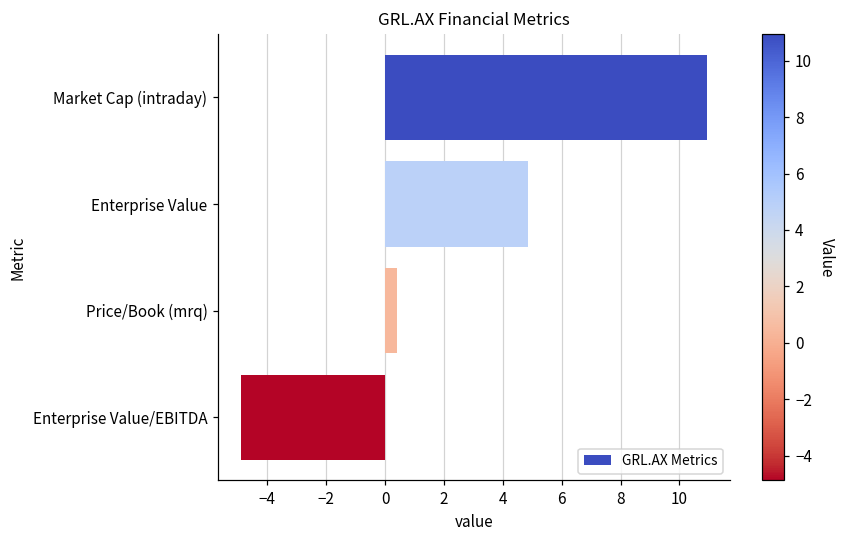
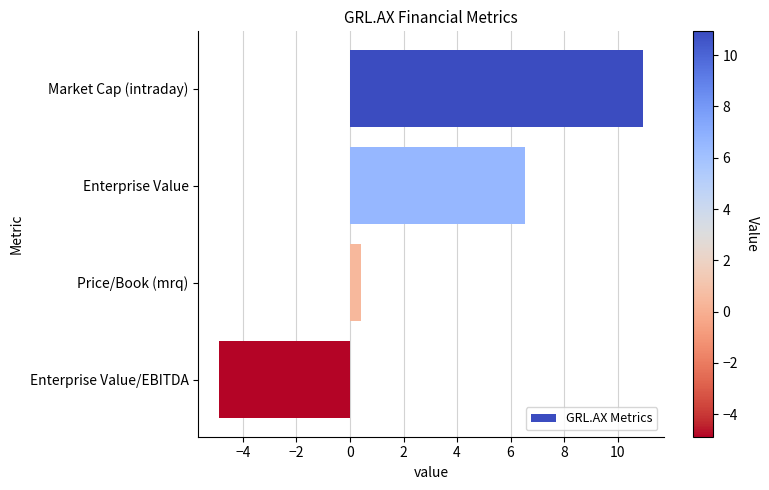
Enterprise Value: 4.9 -> 6.6
